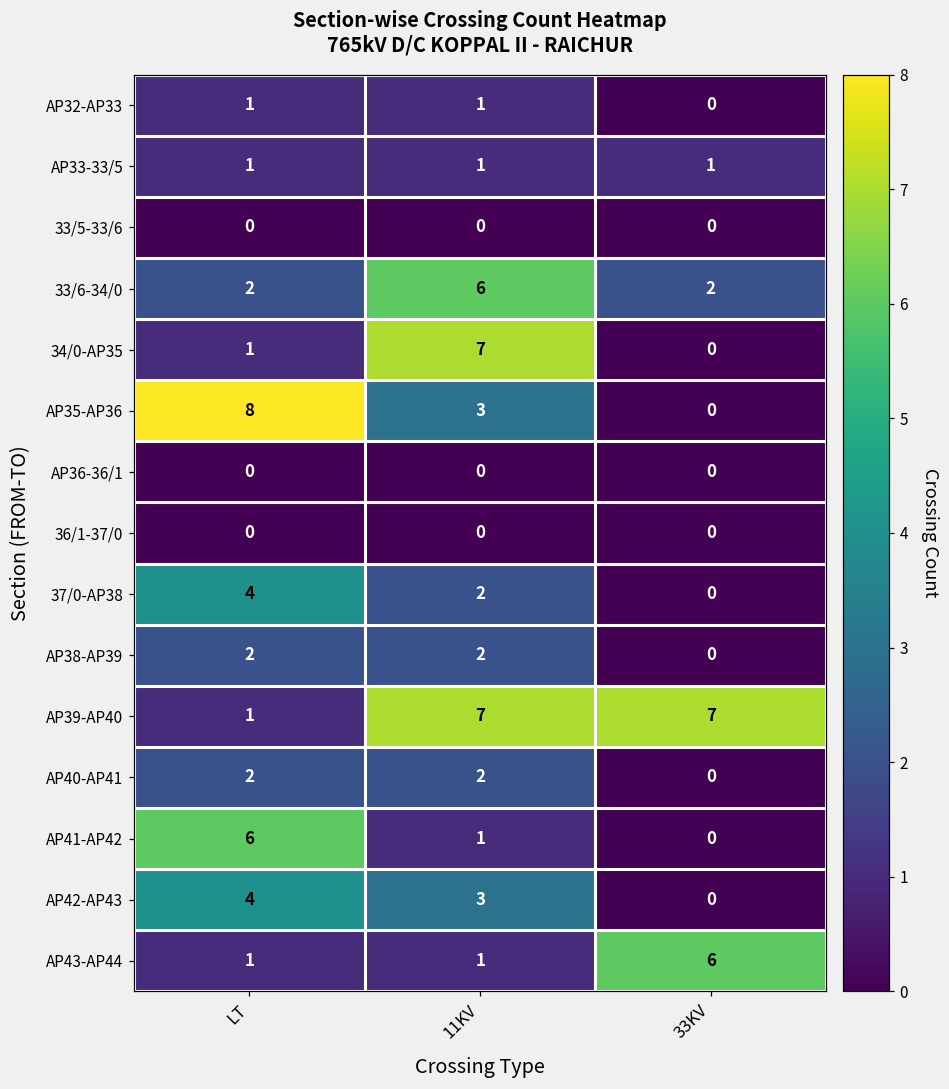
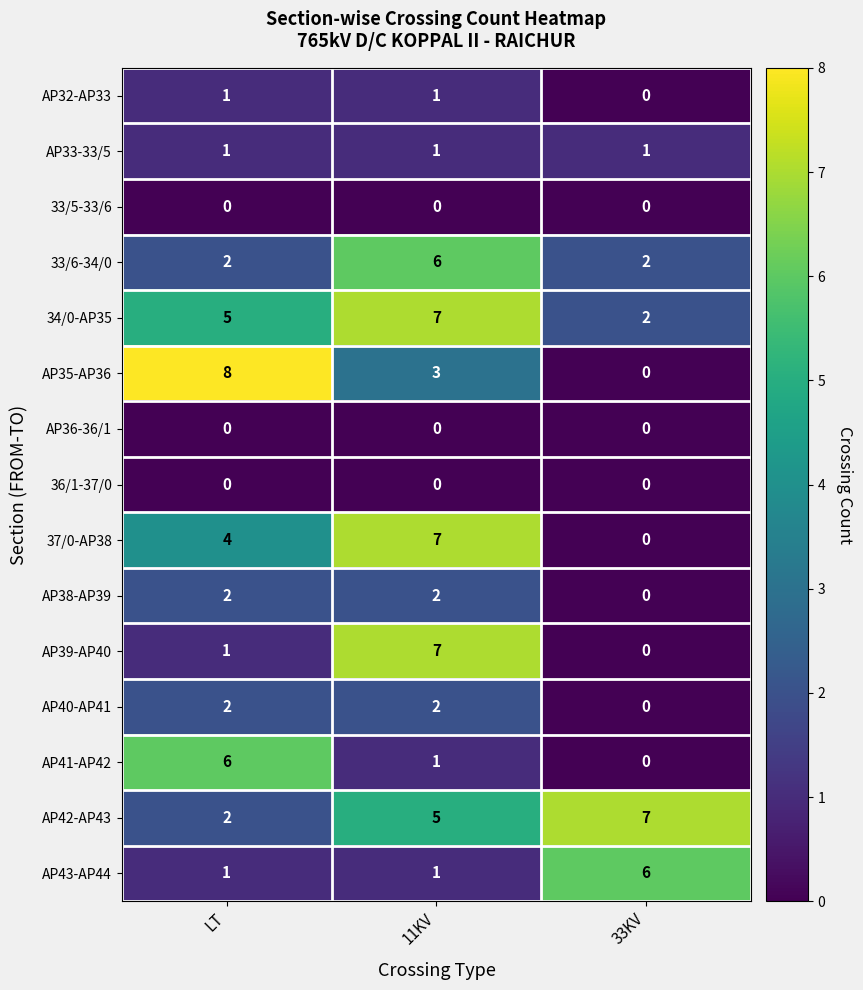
34/0-AP35, LT: 1 -> 5
34/0-AP35, 33KV: 0 -> 2
37/0-AP38, 11KV: 2 -> 7
AP39-AP40, 33KV: 7 -> 0
AP42-AP43, LT: 4 -> 2
AP42-AP43, 11KV: 3 -> 5
AP42-AP43, 33KV: 0 -> 7
